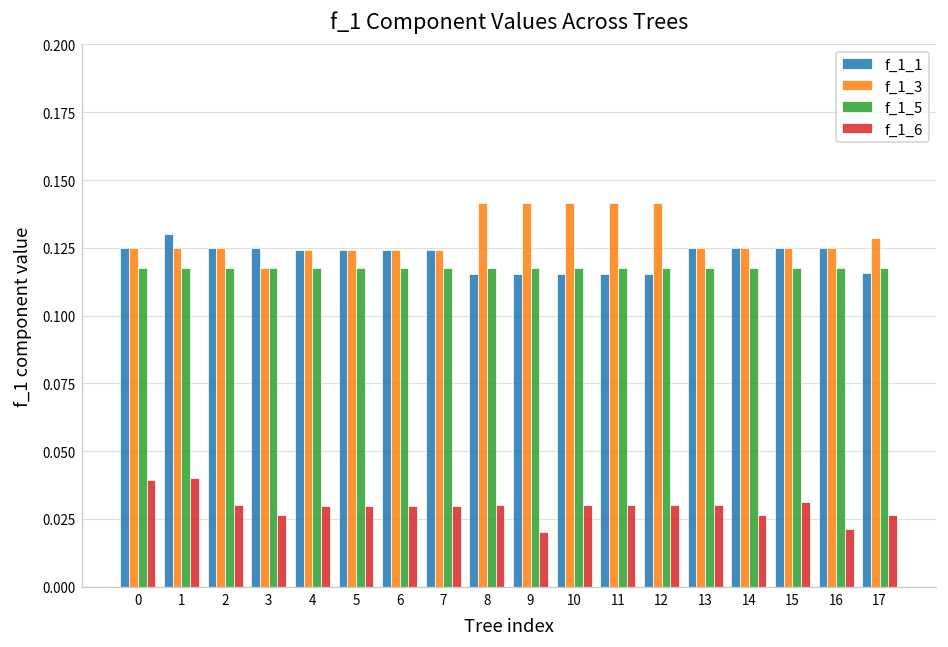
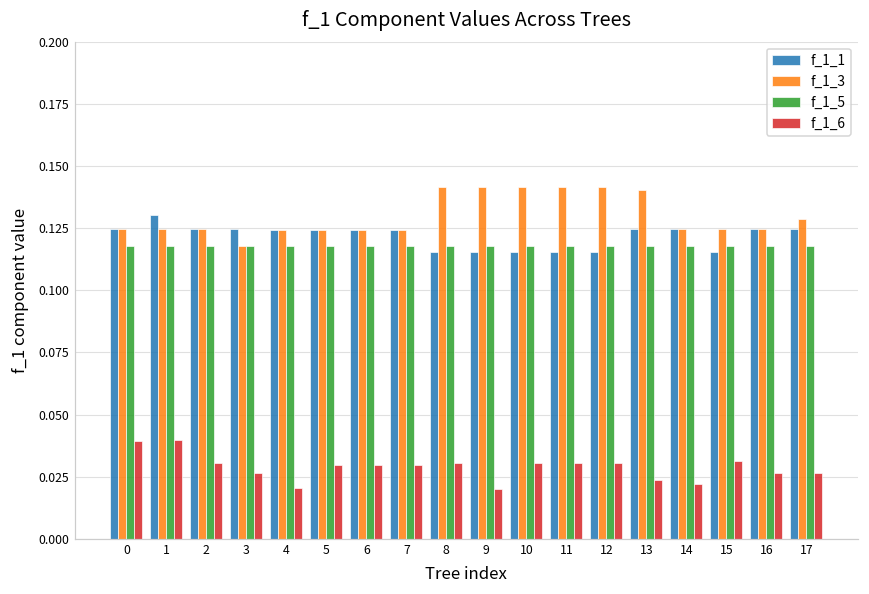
f_1_6, 4: 0.030 -> 0.020
f_1_3, 13: 0.125 -> 0.140
f_1_6, 13: 0.030 -> 0.024
f_1_6, 14: 0.026 -> 0.022
f_1_1, 15: 0.125 -> 0.115
f_1_6, 16: 0.021 -> 0.026
f_1_1, 17: 0.116 -> 0.125
